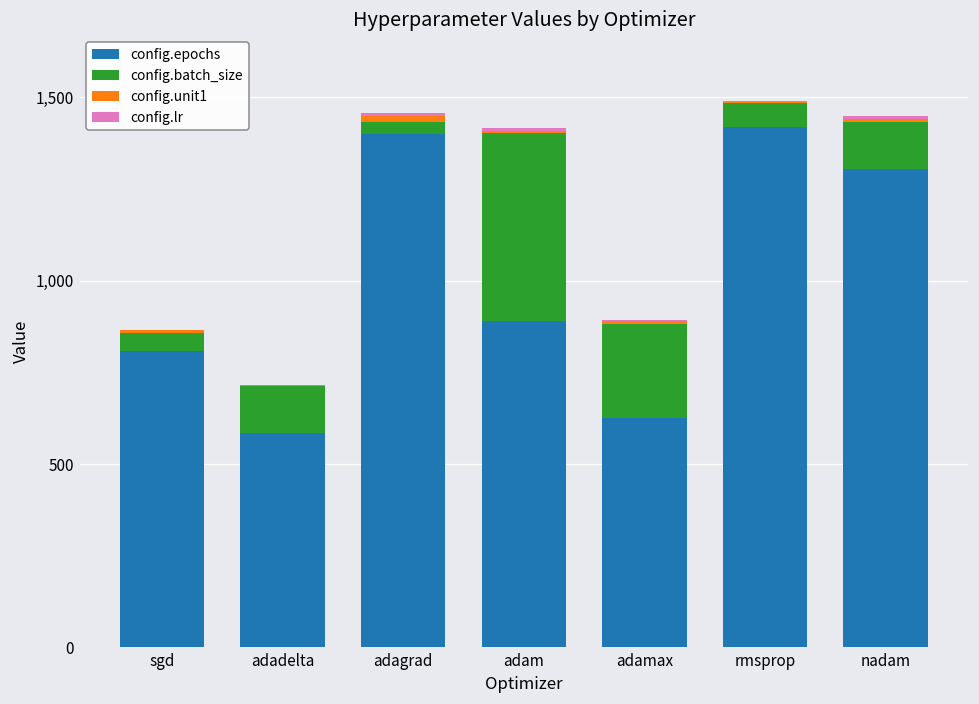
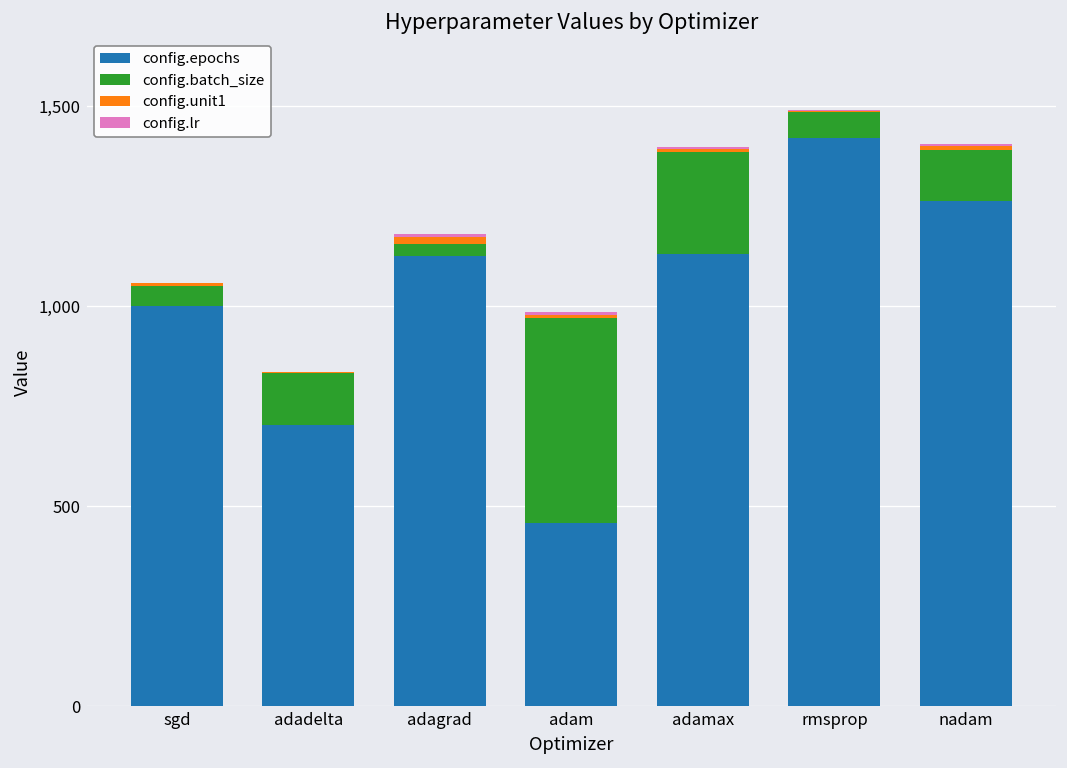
config.epochs, sgd: 810 -> 1,000
config.epochs, adadelta: 580 -> 700
config.epochs, adagrad: 1,400 -> 1,120
config.epochs, adam: 890 -> 460
config.epochs, adamax: 630 -> 1,130
config.epochs, nadam: 1,310 -> 1,260
